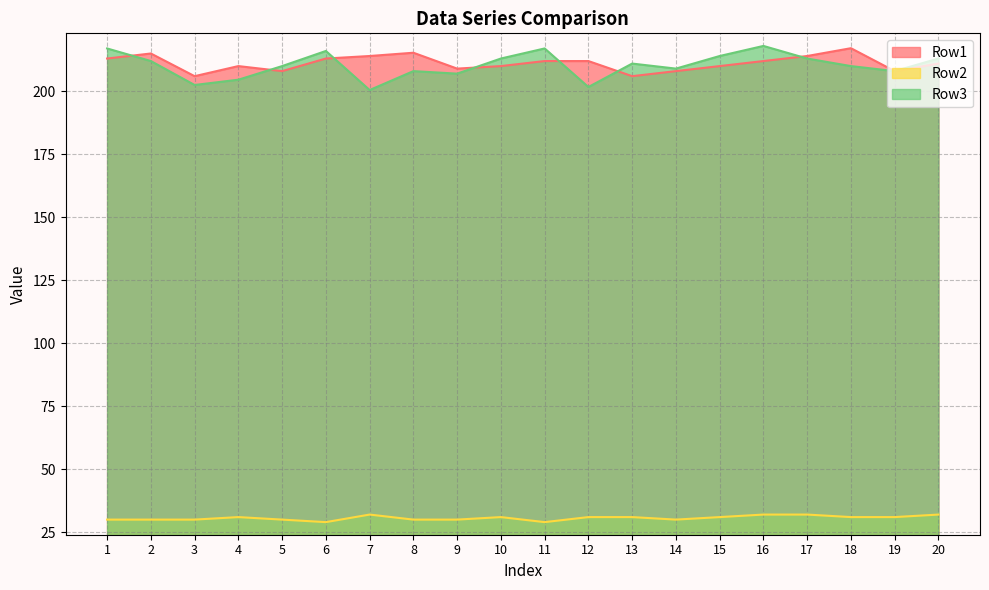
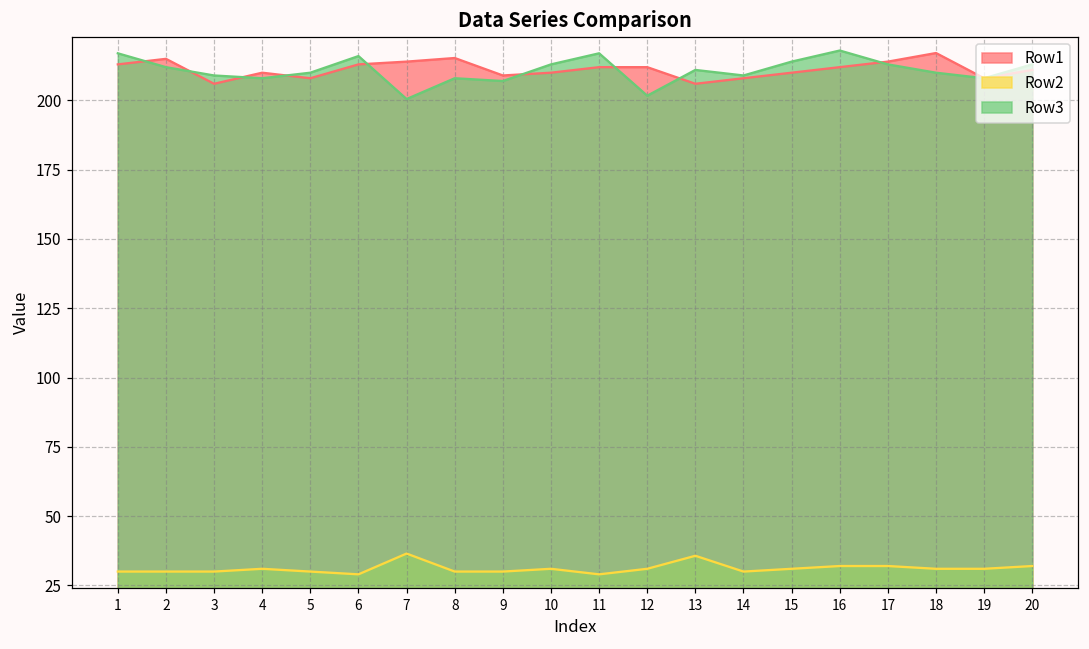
Row3, 3: 203 -> 209
Row3, 4: 205 -> 208
Row2, 7: 32 -> 37
Row2, 13: 31 -> 36
